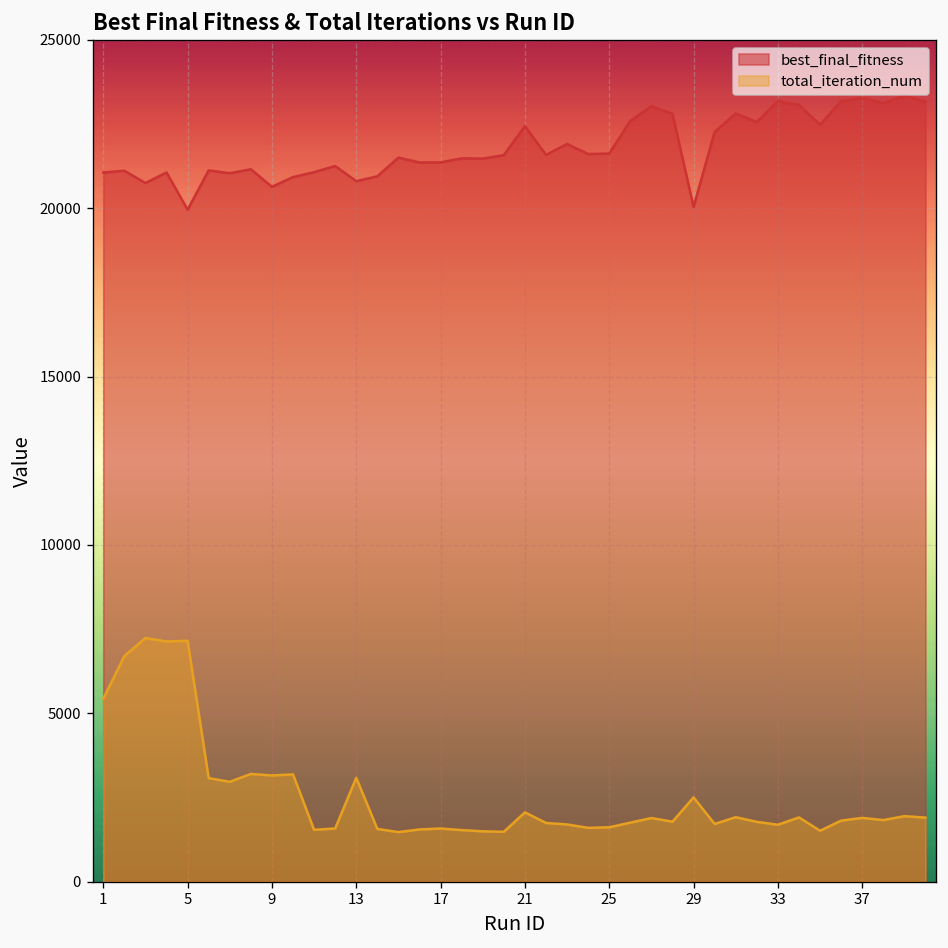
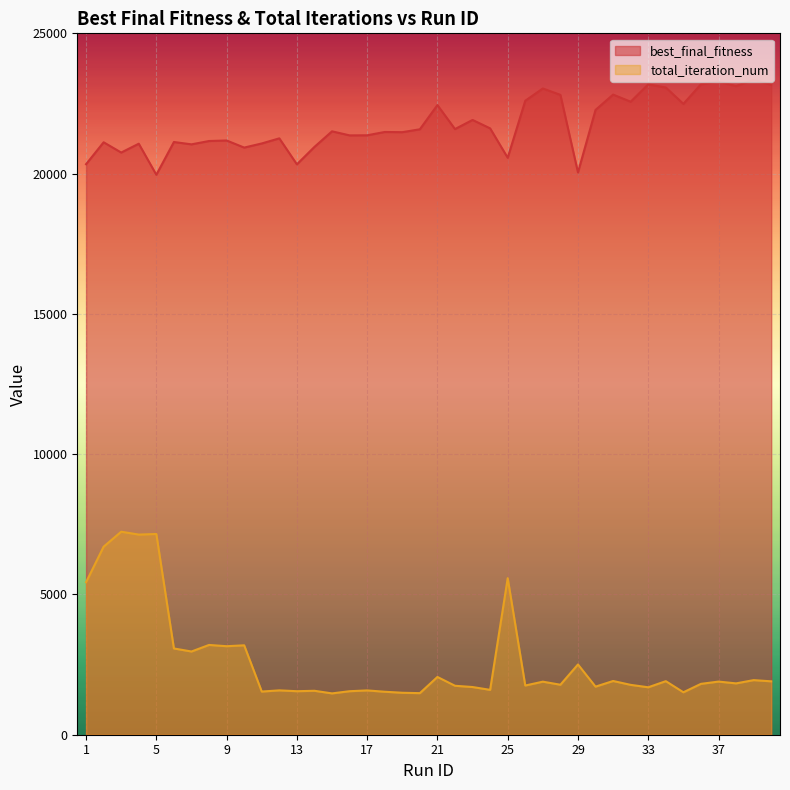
best_final_fitness, 1: 21100 -> 20300
best_final_fitness, 9: 20600 -> 21200
best_final_fitness, 13: 20800 -> 20300
total_iteration_num, 13: 3100 -> 1600
best_final_fitness, 25: 21600 -> 20600
total_iteration_num, 25: 1600 -> 5600
